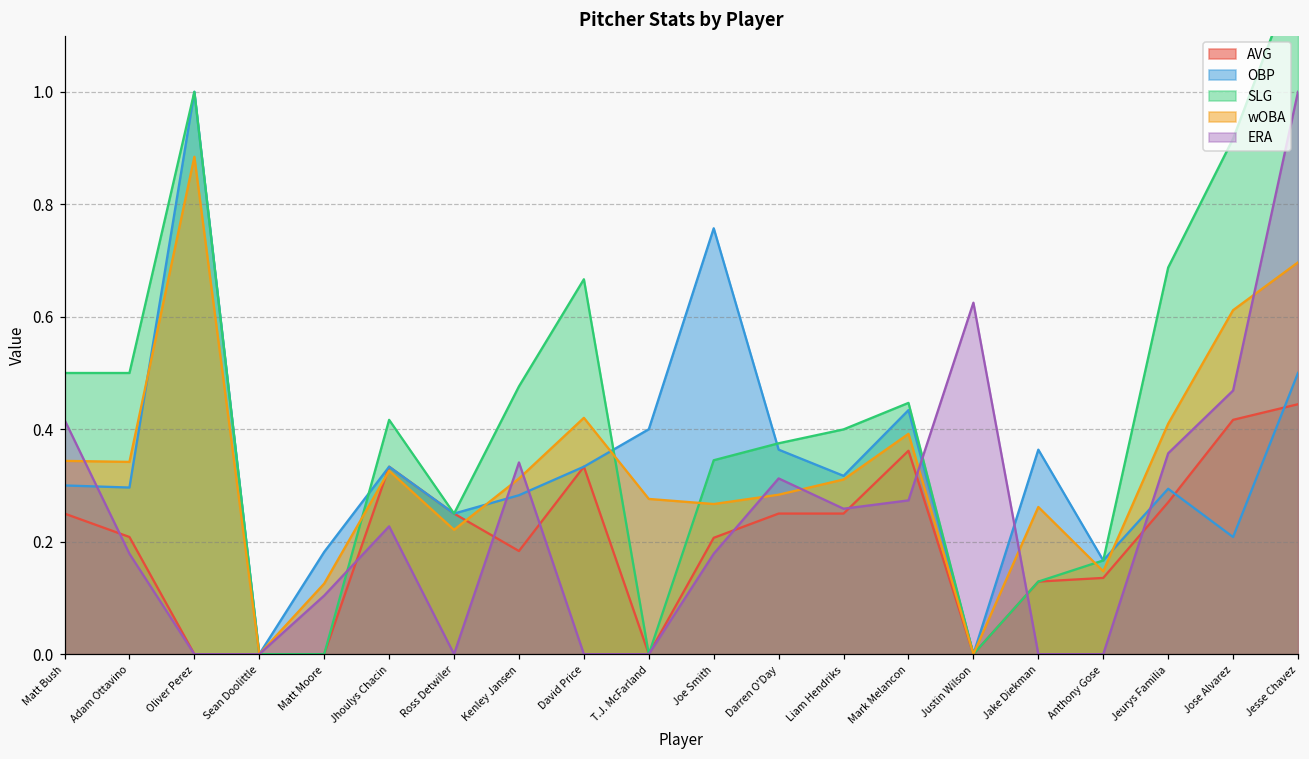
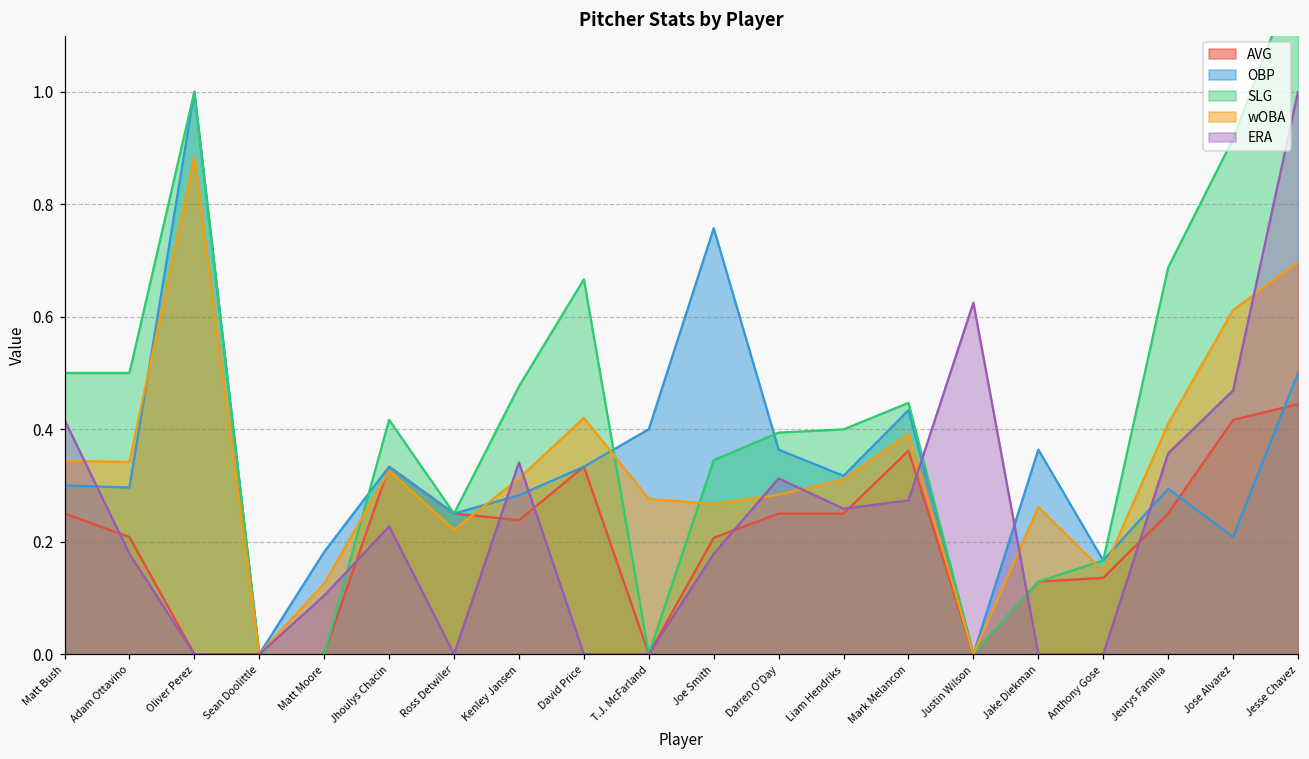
AVG, Kenley Jansen: 0.18 -> 0.24
SLG, Darren O'Day: 0.38 -> 0.39
AVG, Jeurys Familia: 0.27 -> 0.25
